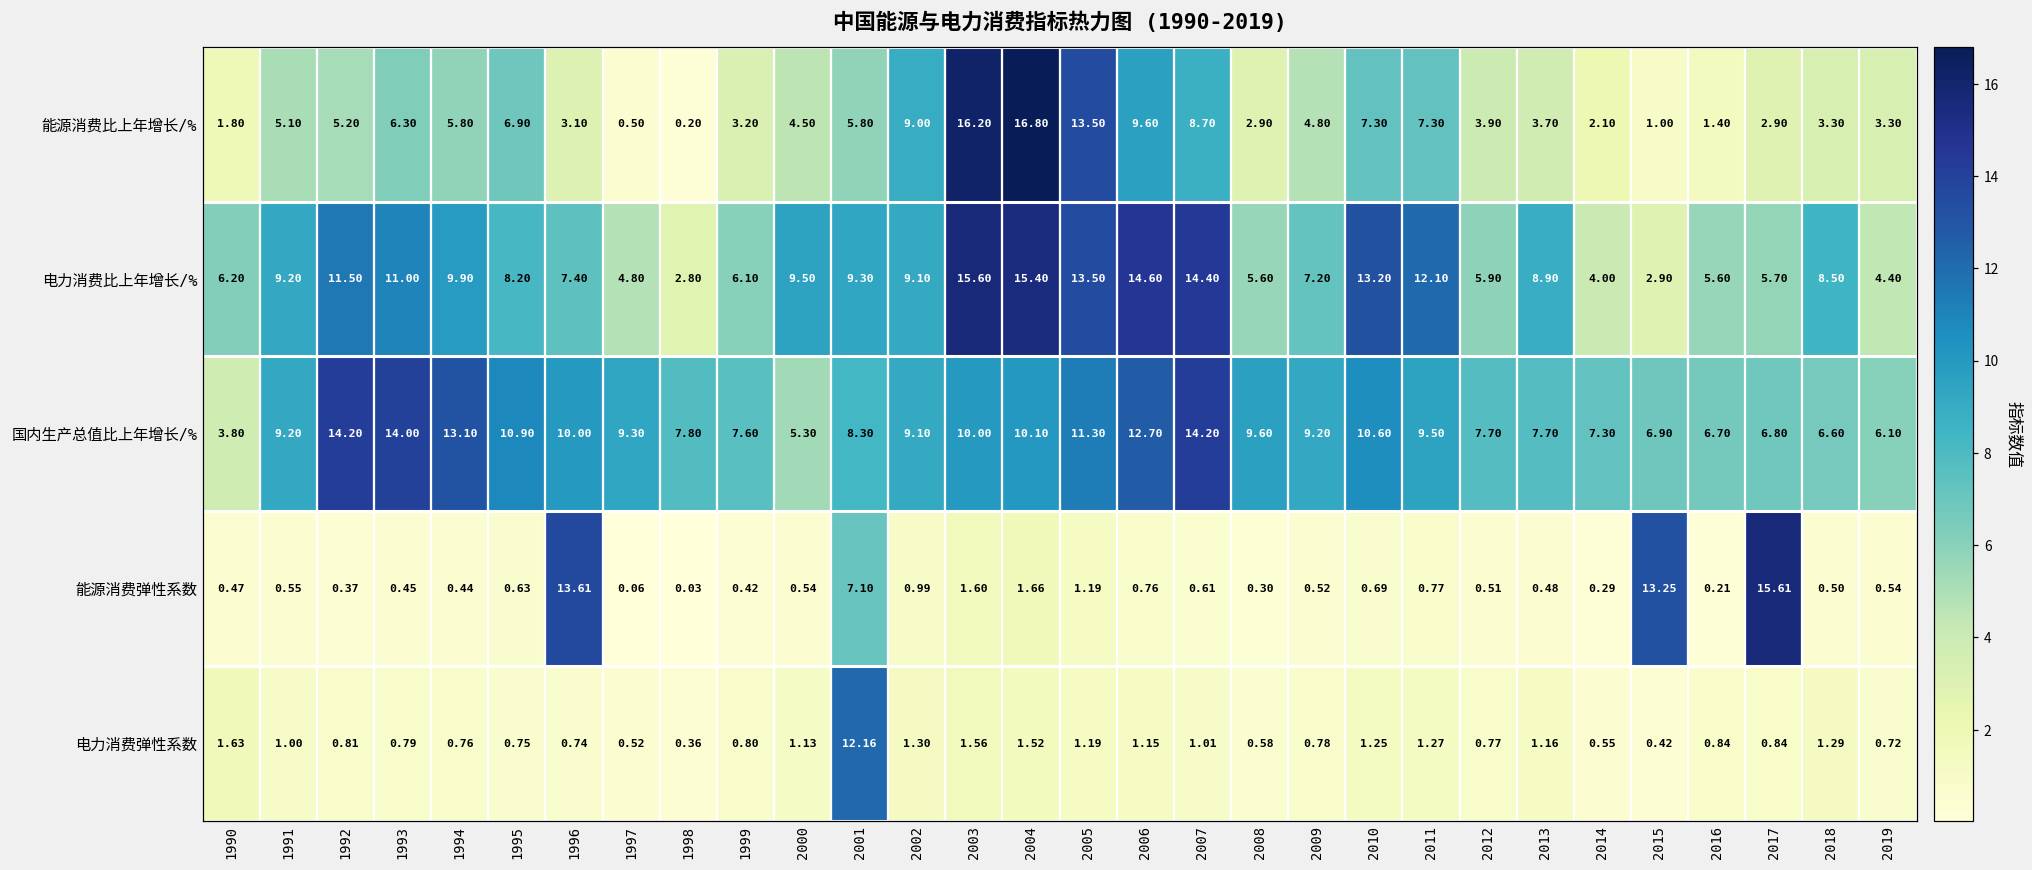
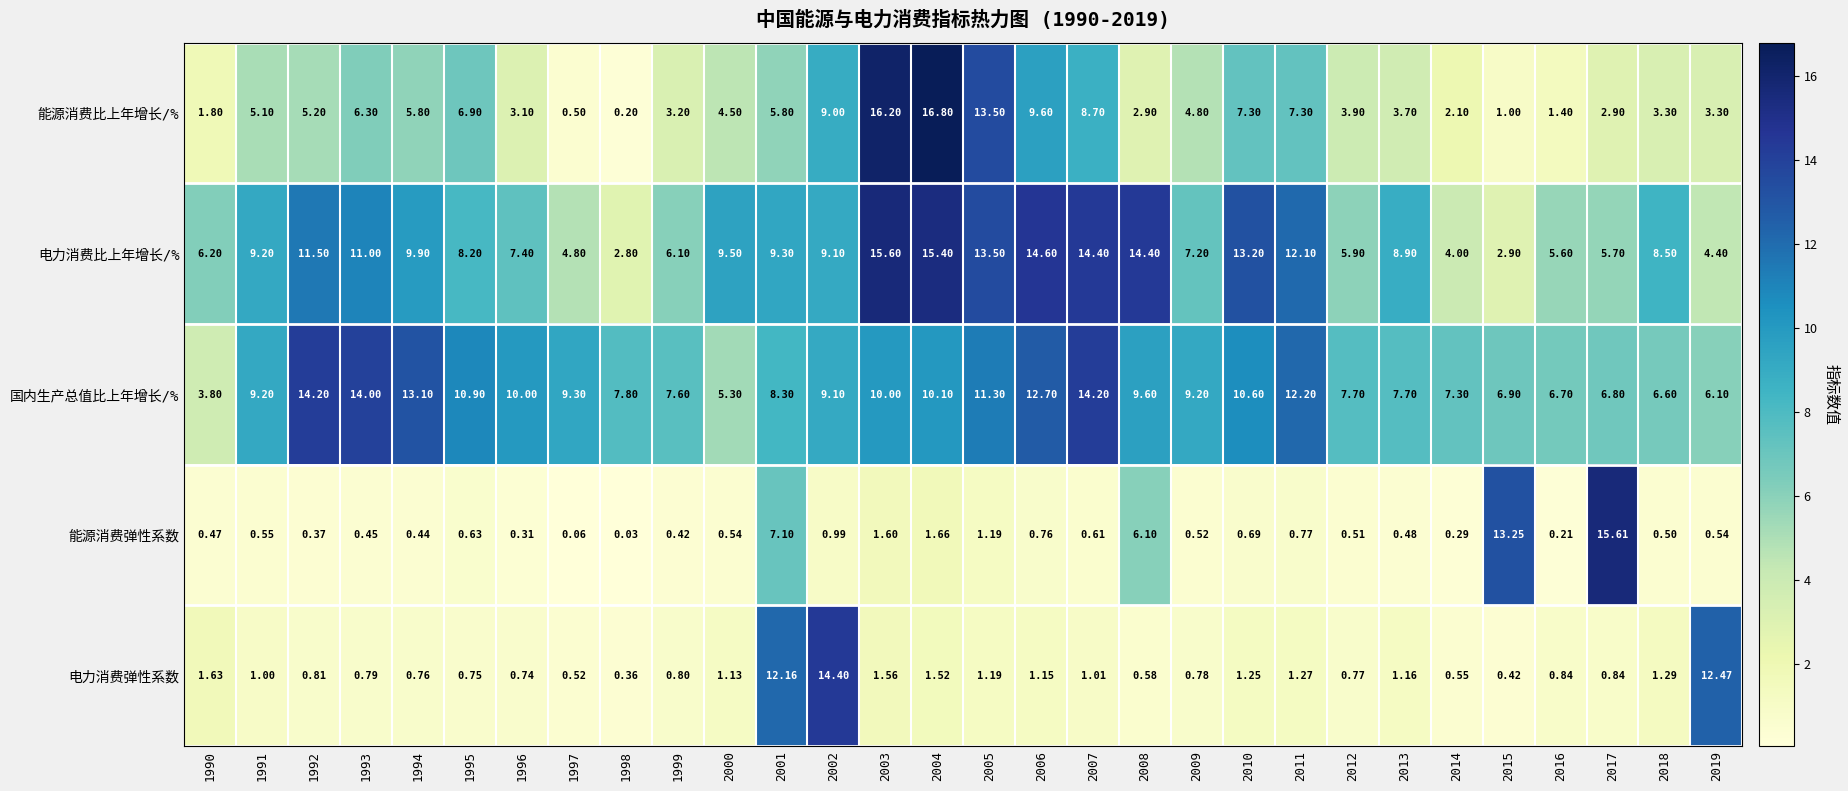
电力消费比上年增长/%, 2008: 5.60 -> 14.40
国内生产总值比上年增长/%, 2011: 9.50 -> 12.20
能源消费弹性系数, 1996: 13.61 -> 0.31
能源消费弹性系数, 2008: 0.30 -> 6.10
电力消费弹性系数, 2002: 1.30 -> 14.40
电力消费弹性系数, 2019: 0.72 -> 12.47
